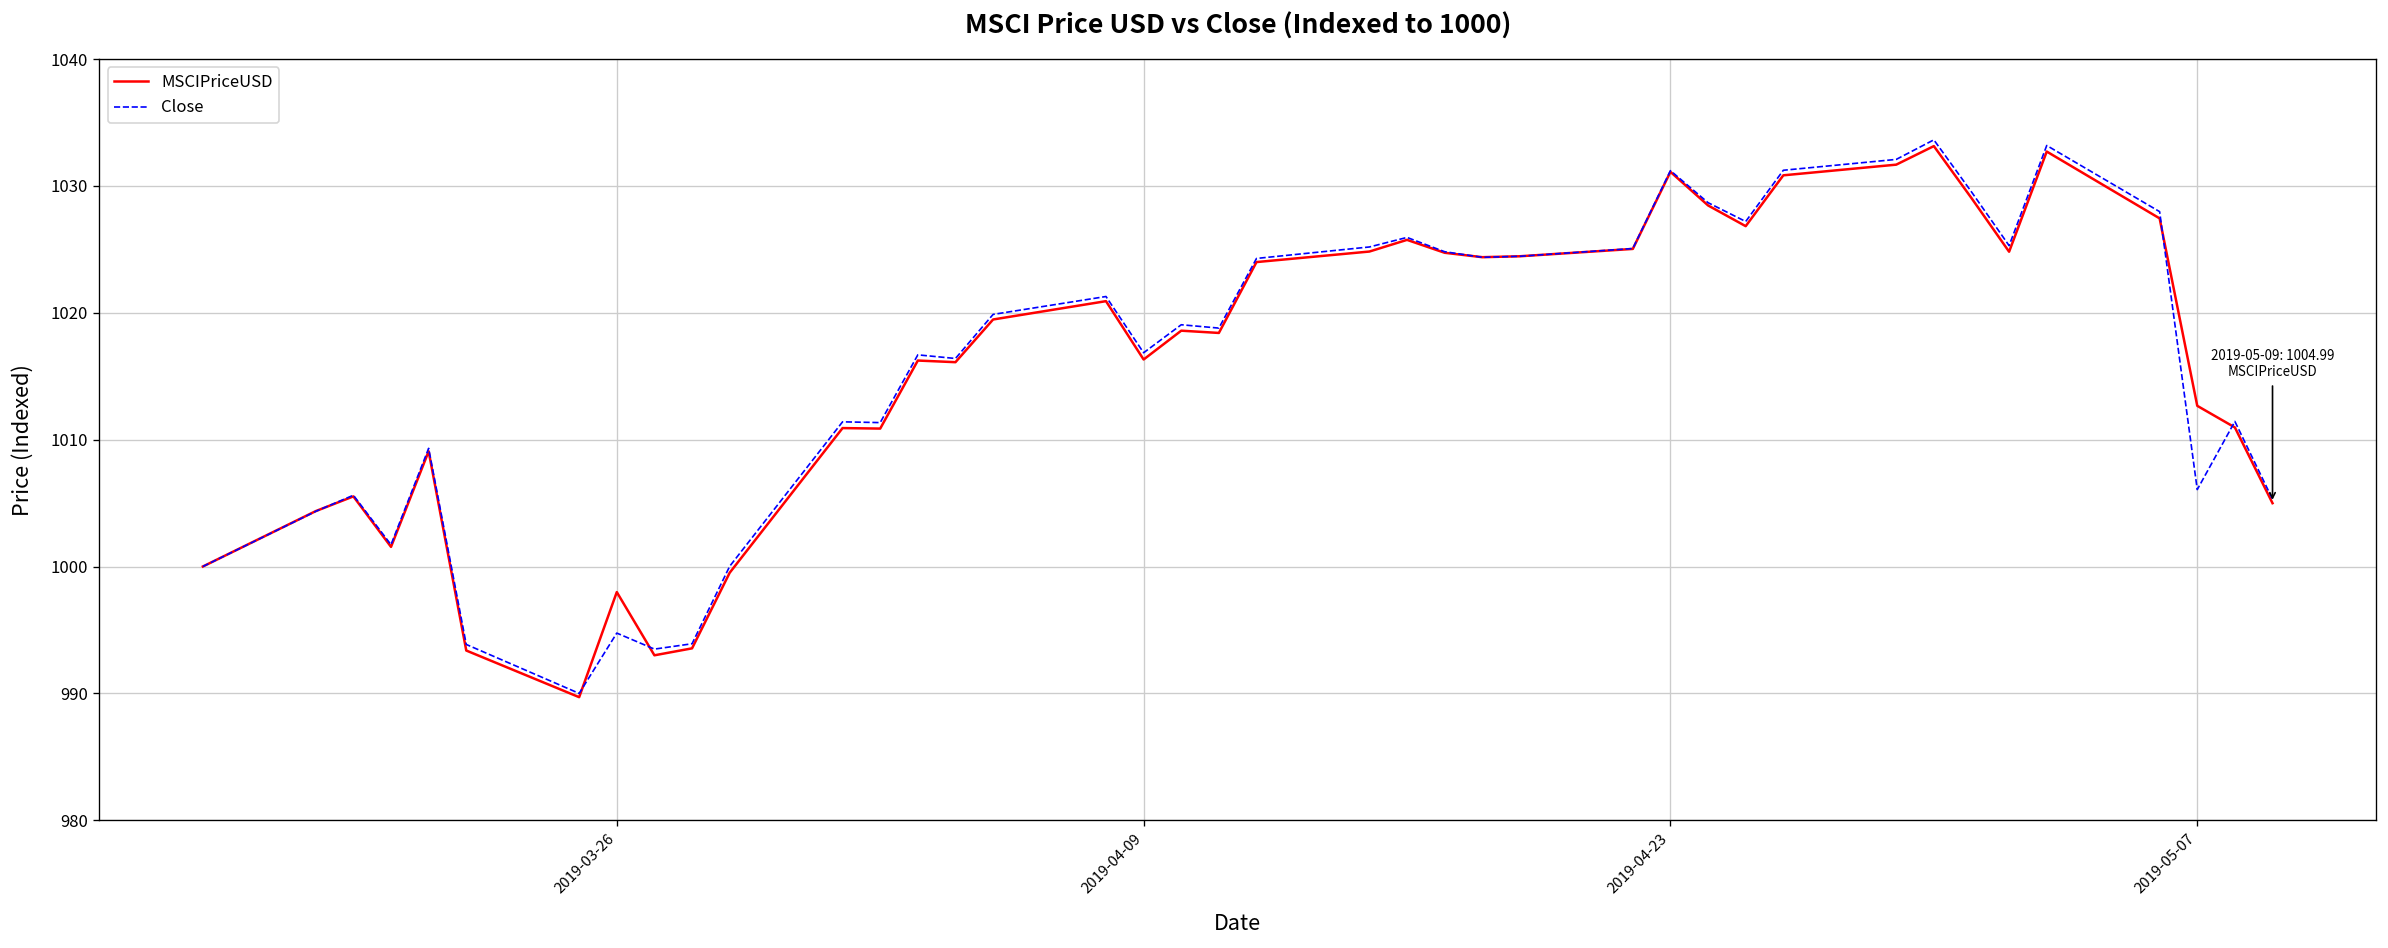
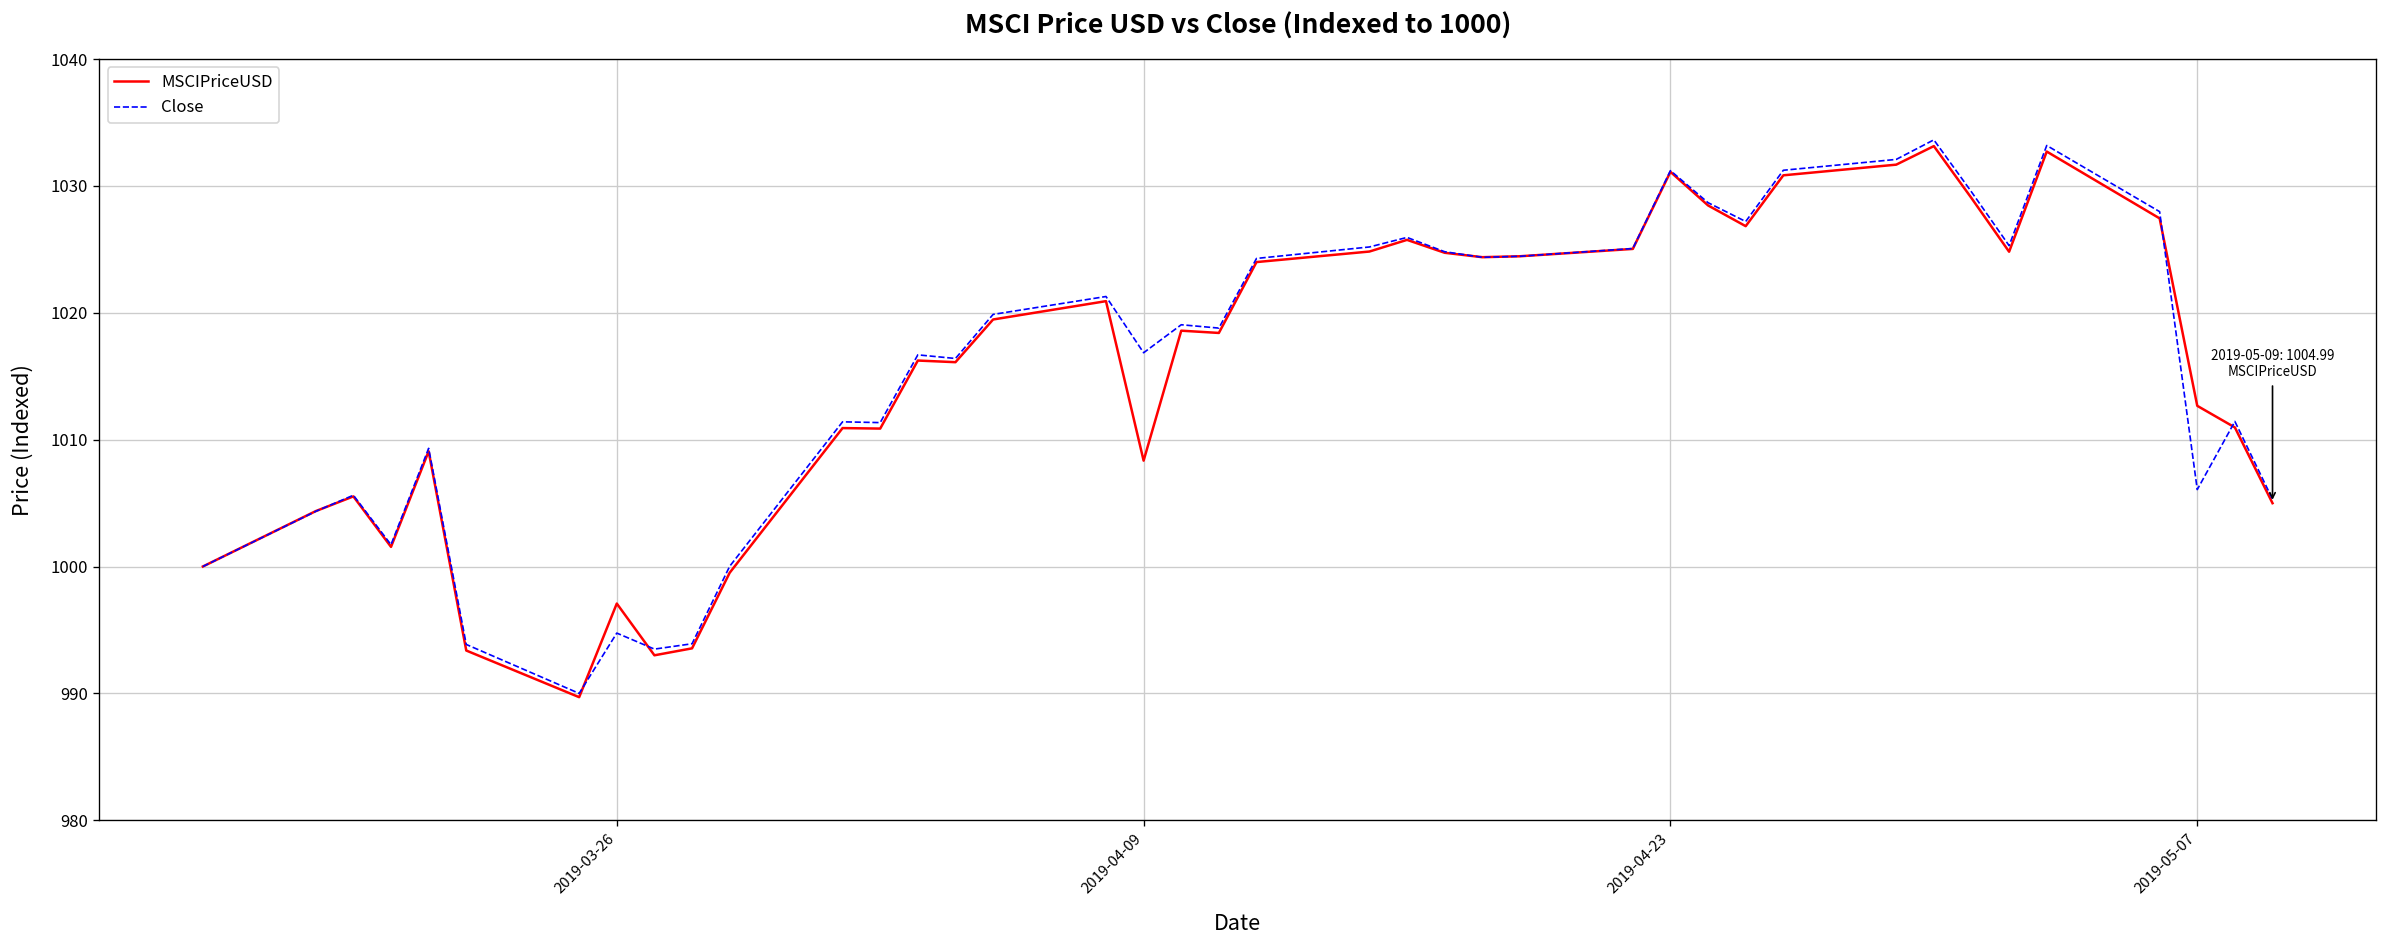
MSCIPriceUSD, 2019-03-26: 998.0 -> 997.1
MSCIPriceUSD, 2019-04-09: 1016.3 -> 1008.3
